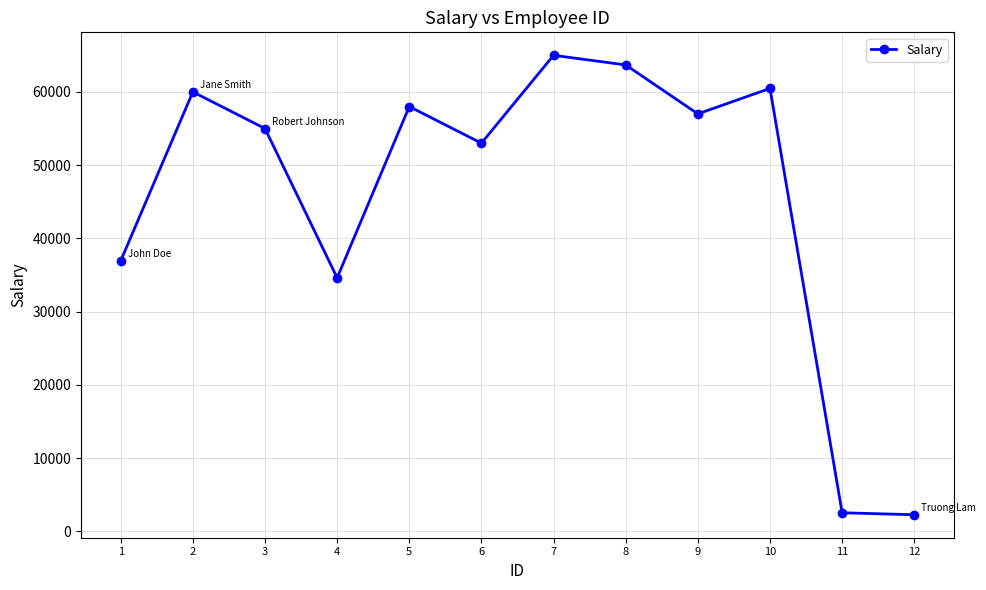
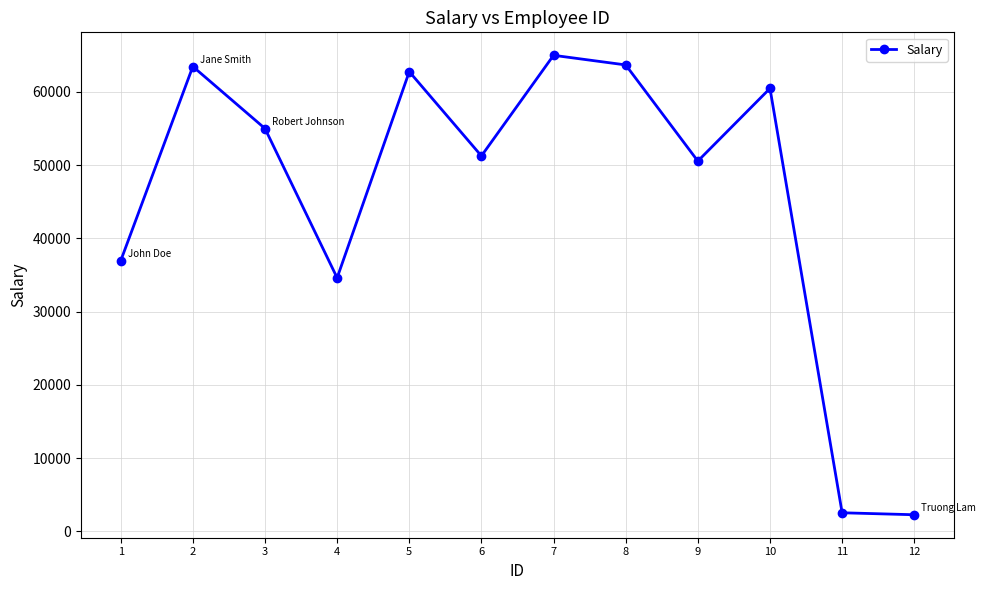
2: 60000 -> 63000
5: 58000 -> 63000
6: 53000 -> 51000
9: 57000 -> 51000
